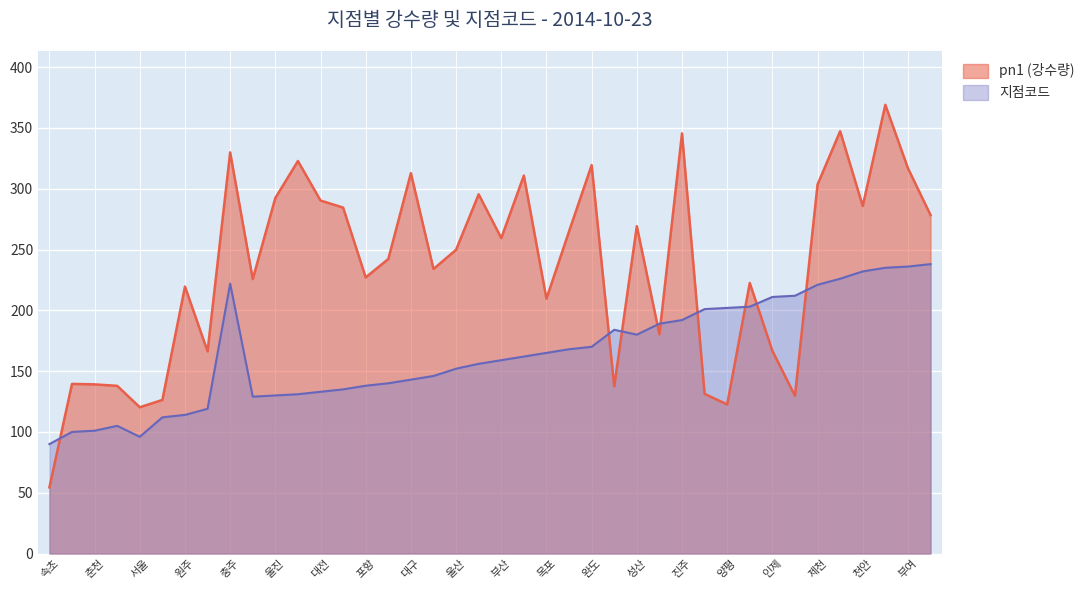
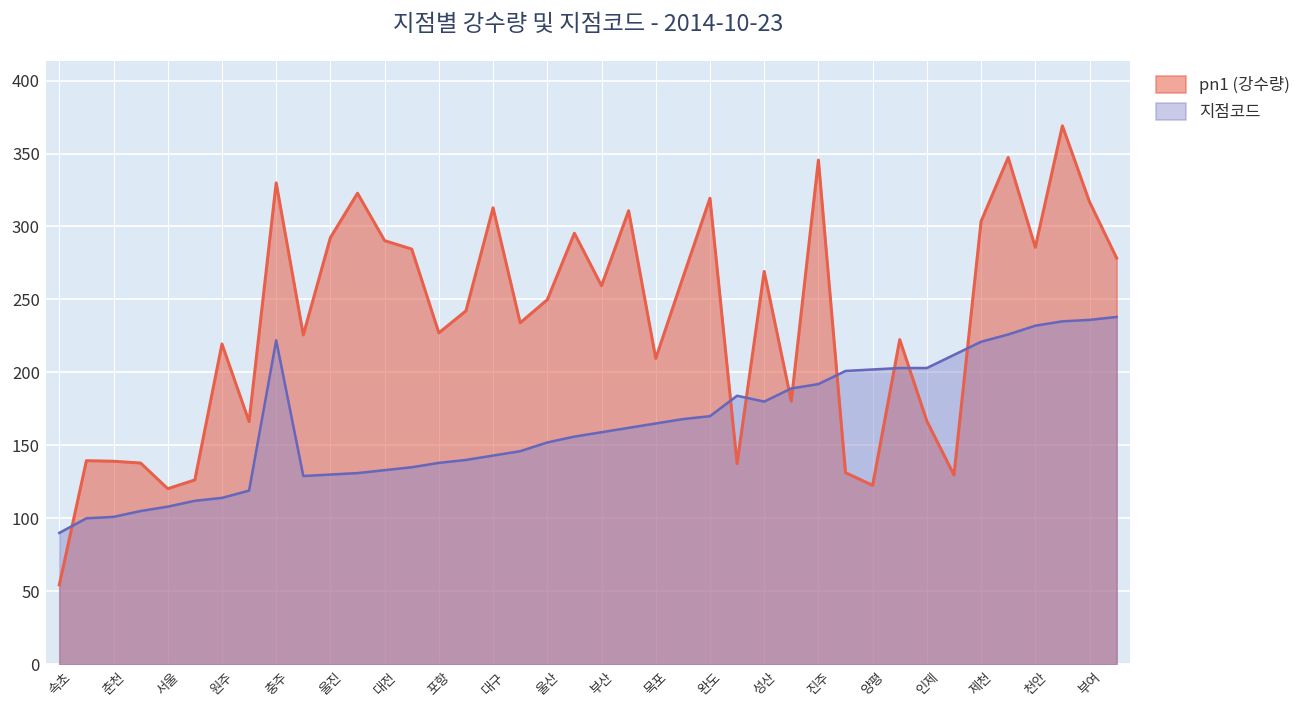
지점코드, 서울: 96 -> 108
지점코드, 인제: 211 -> 203
